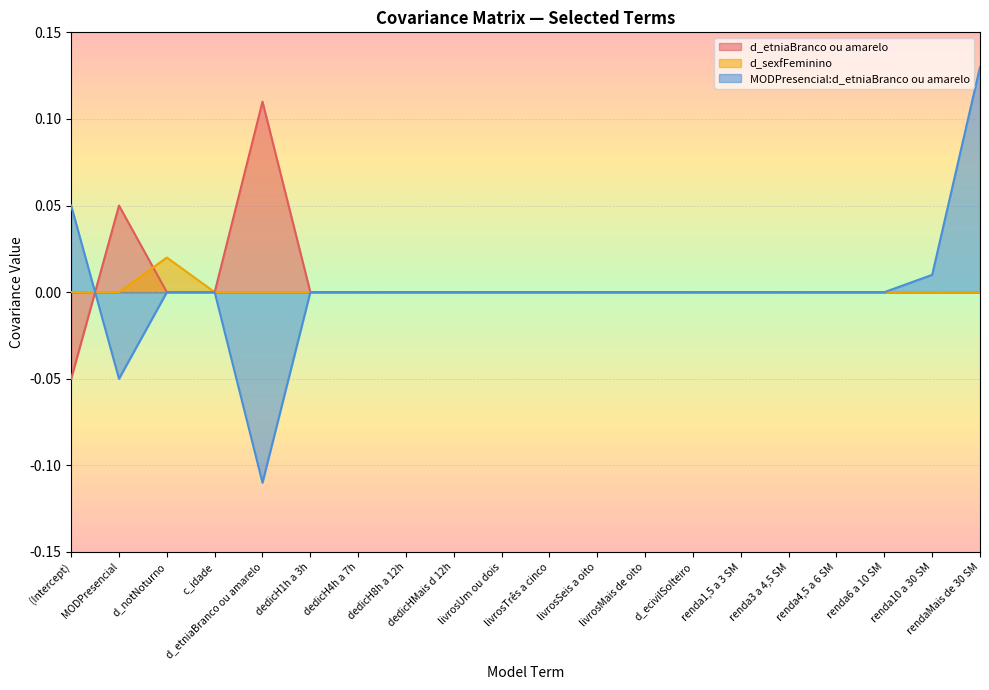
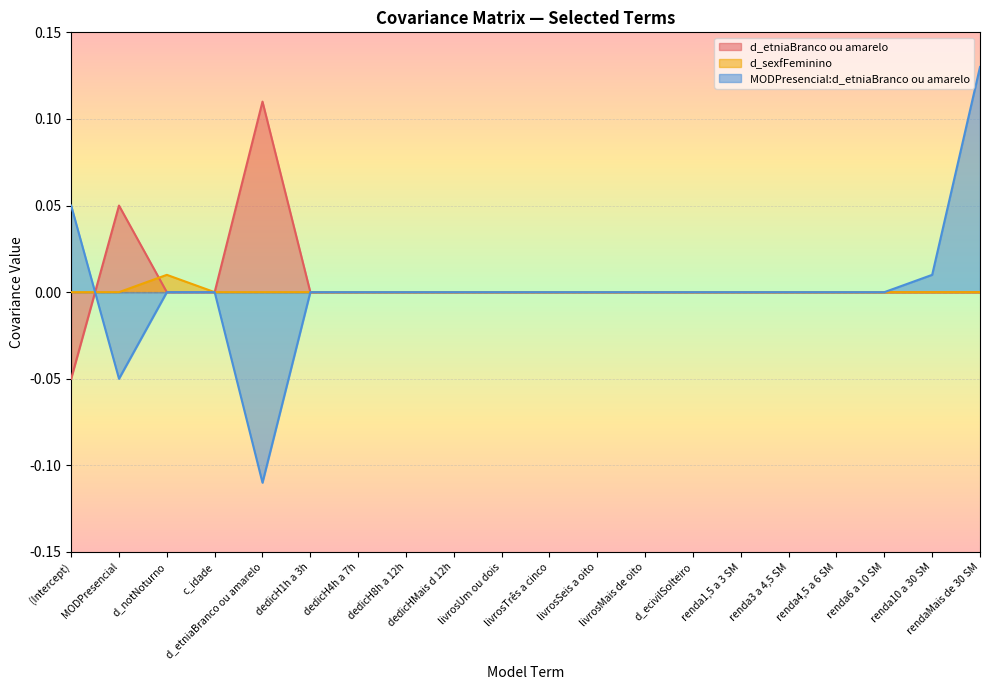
d_sexfFeminino, d_notNoturno: 0.02 -> 0.01
